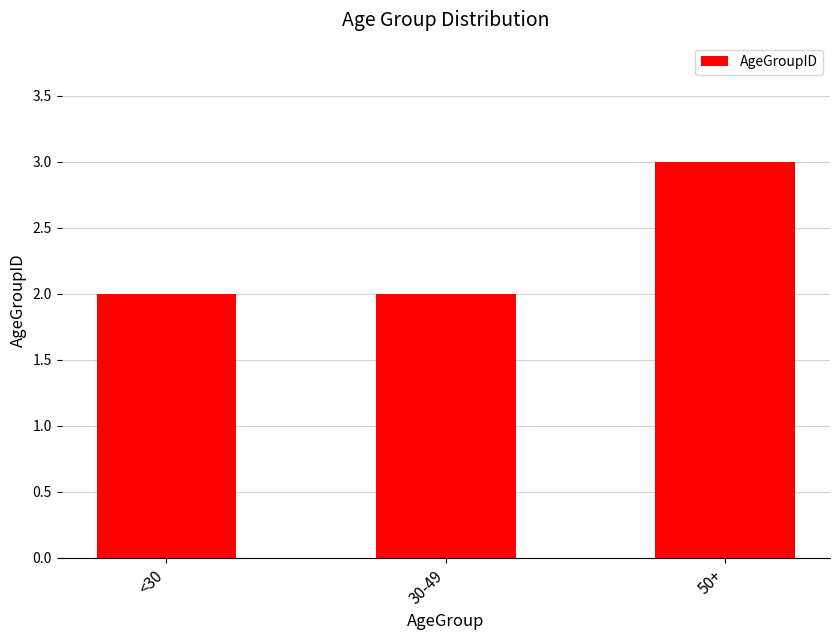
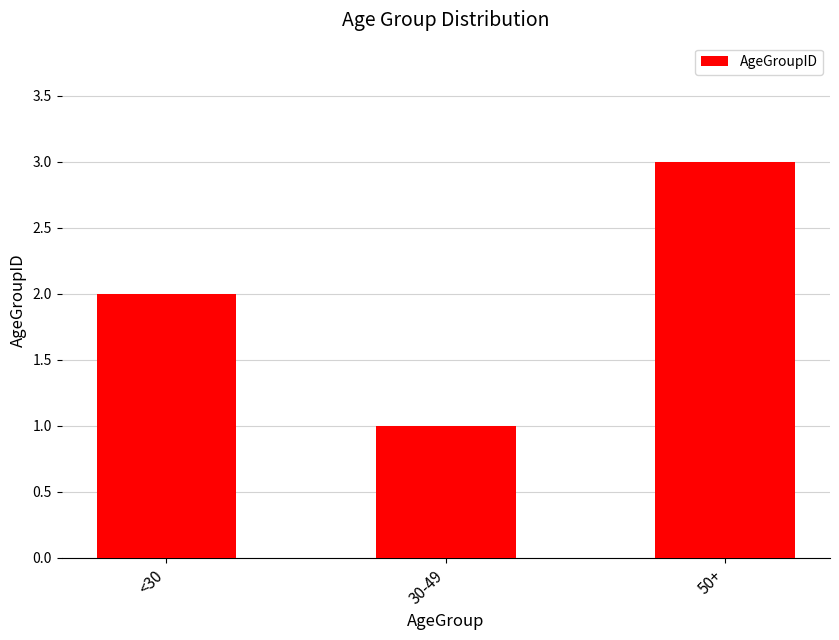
30-49: 2 -> 1
